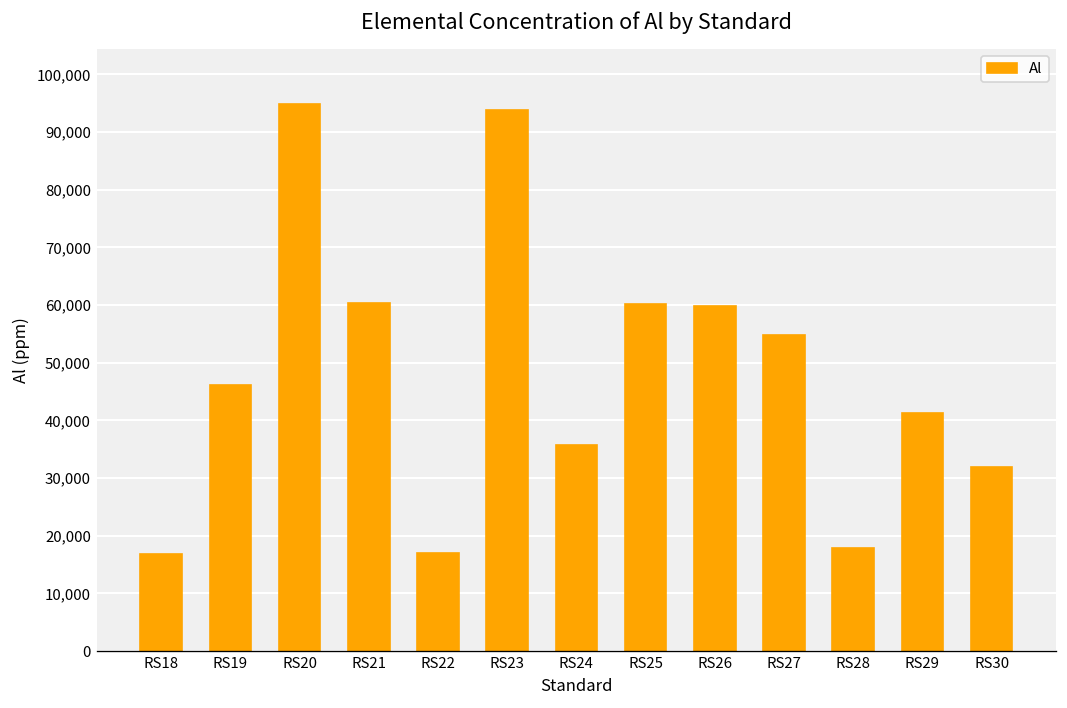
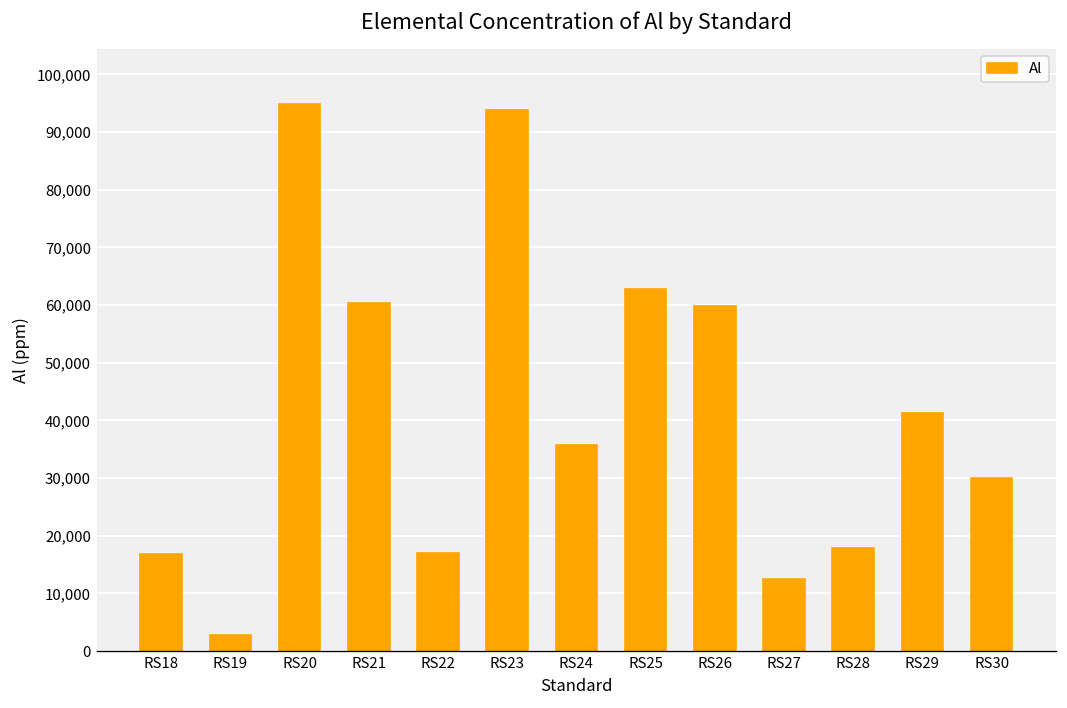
RS19: 46,000 -> 3,000
RS25: 60,000 -> 63,000
RS27: 55,000 -> 12,000
RS30: 32,000 -> 30,000
